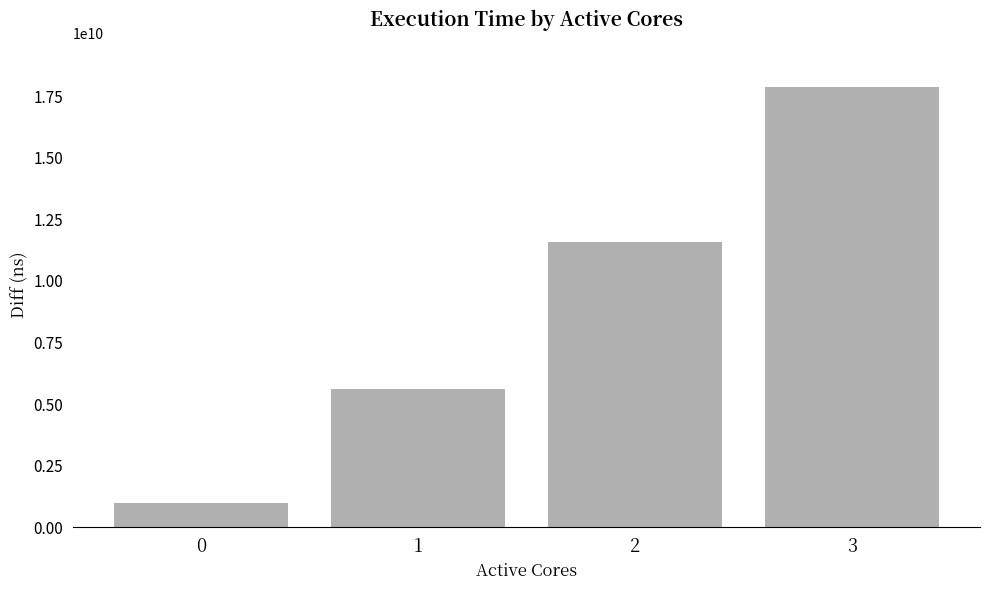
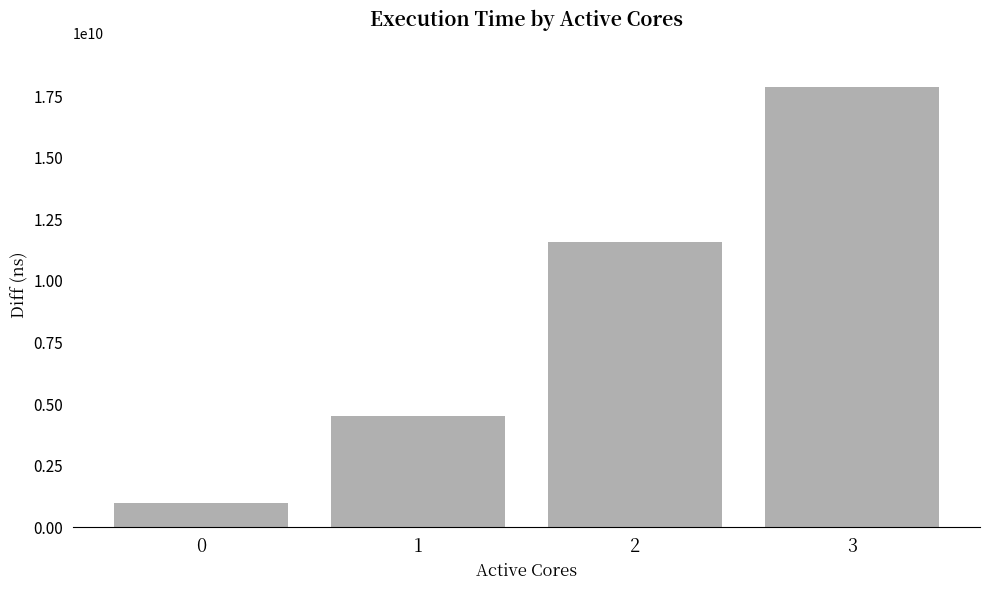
1: 5600000000 -> 4500000000
